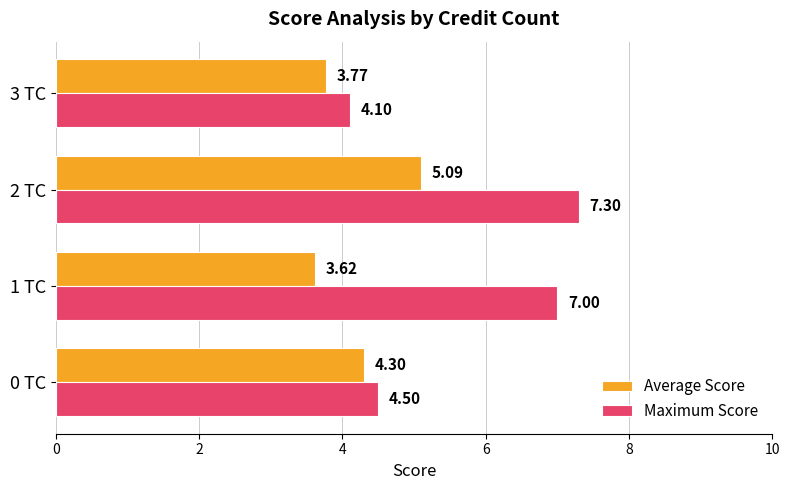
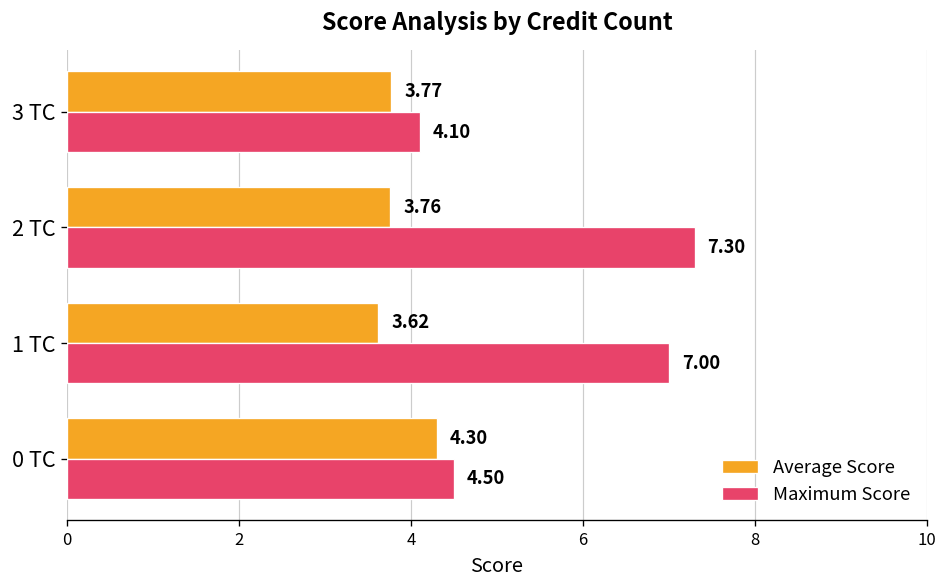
Average Score, 2 TC: 5.09 -> 3.76
